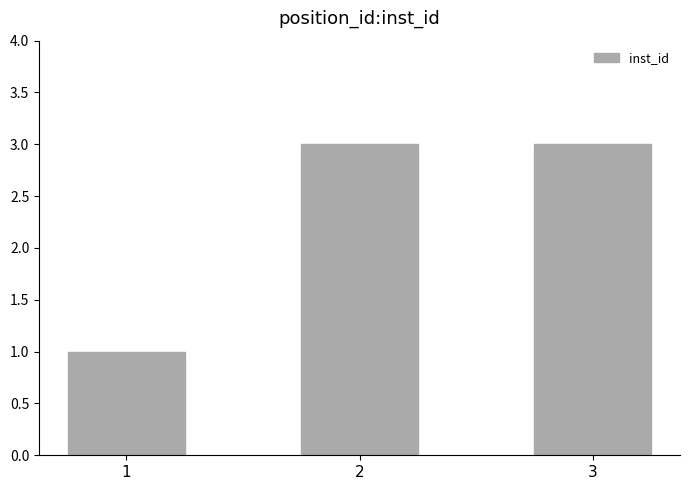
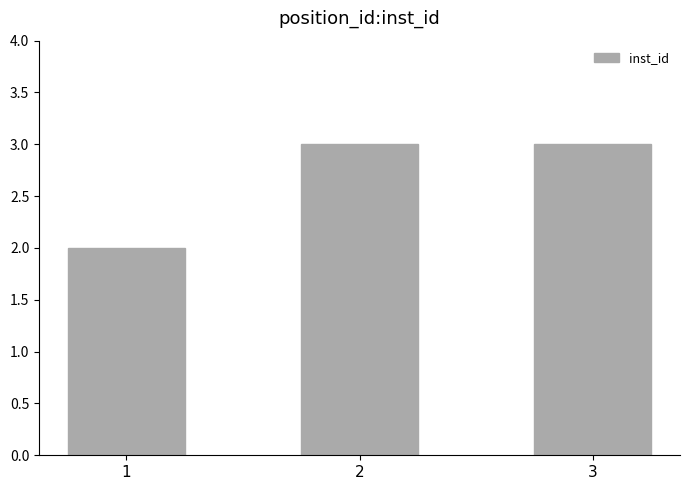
1: 1 -> 2
